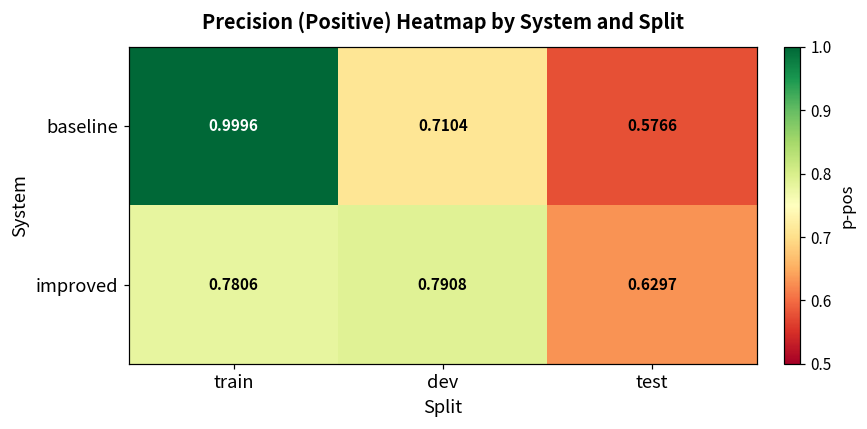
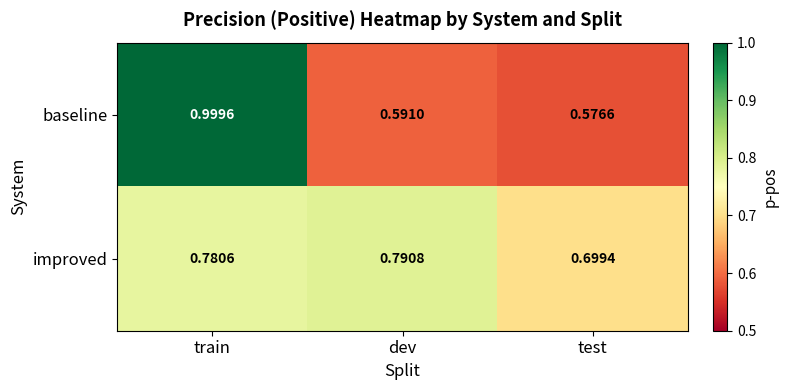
baseline, dev: 0.7104 -> 0.5910
improved, test: 0.6297 -> 0.6994
